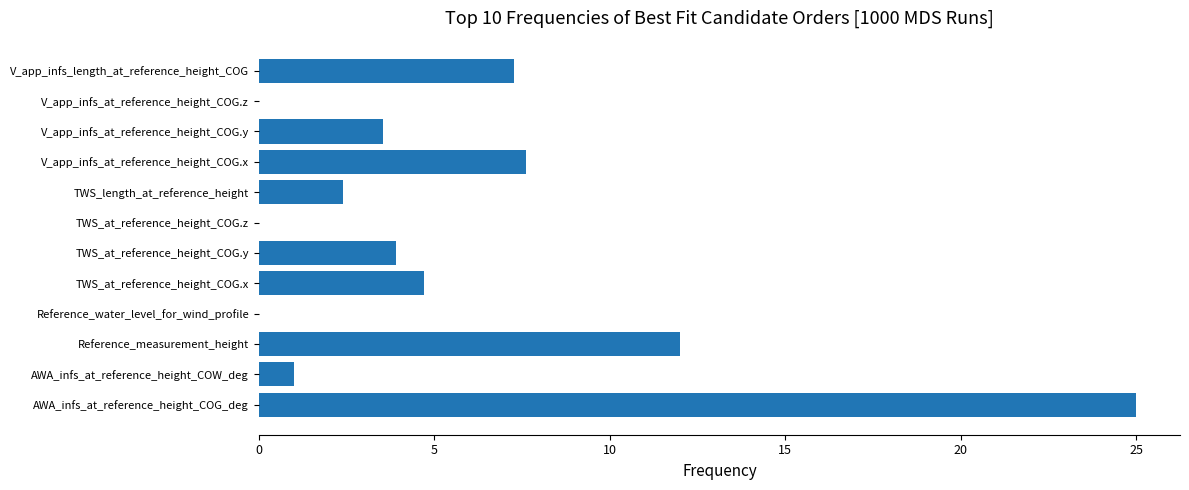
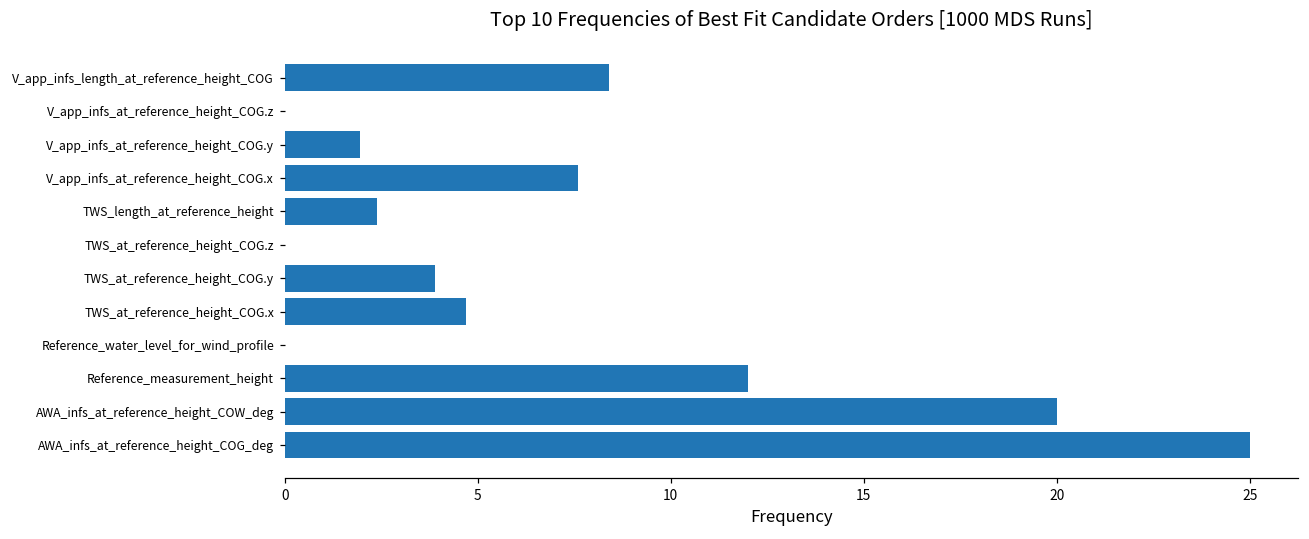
V_app_infs_length_at_reference_height_COG: 7.3 -> 8.4
V_app_infs_at_reference_height_COG.y: 3.6 -> 2.0
AWA_infs_at_reference_height_COW_deg: 1 -> 20
